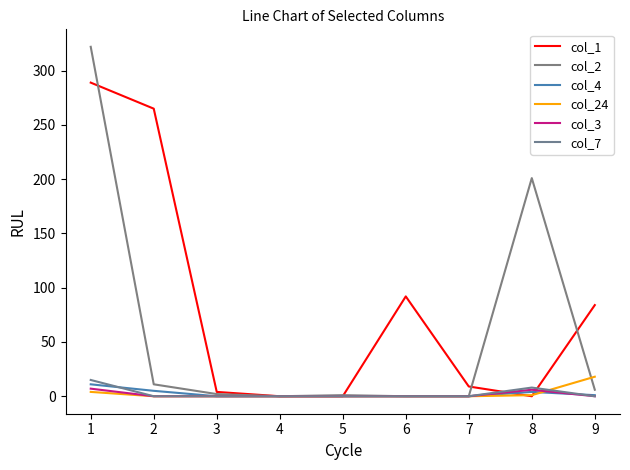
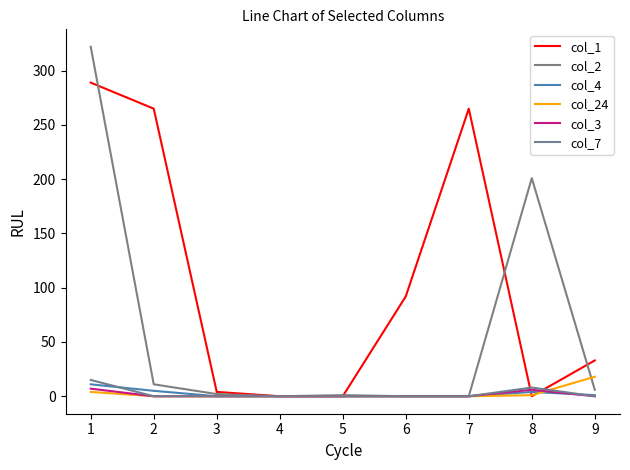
col_1, 7: 9 -> 265
col_1, 9: 84 -> 33
